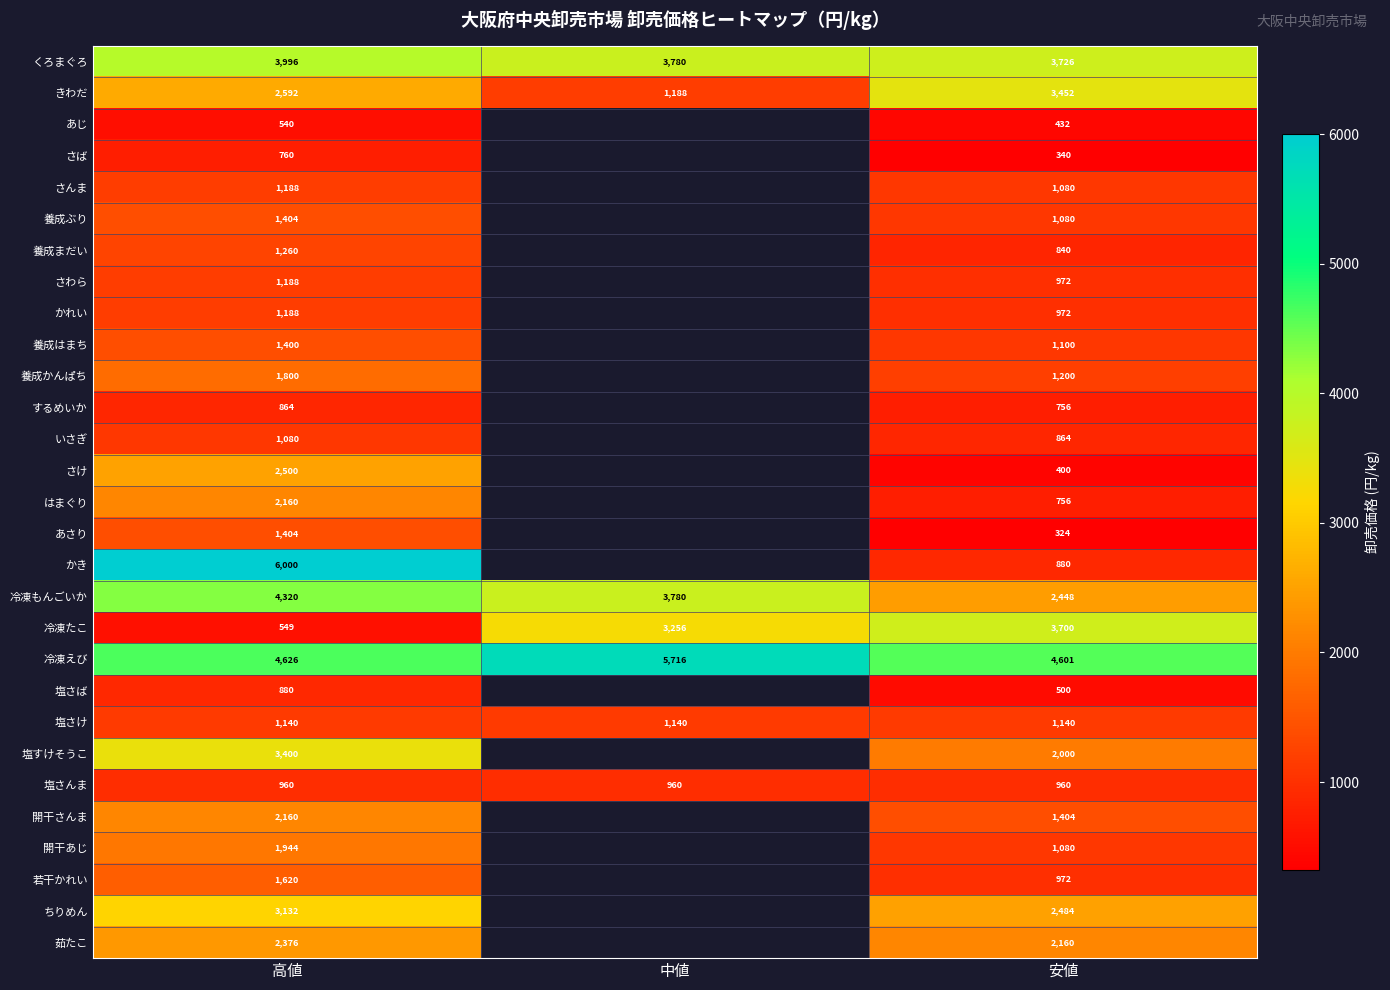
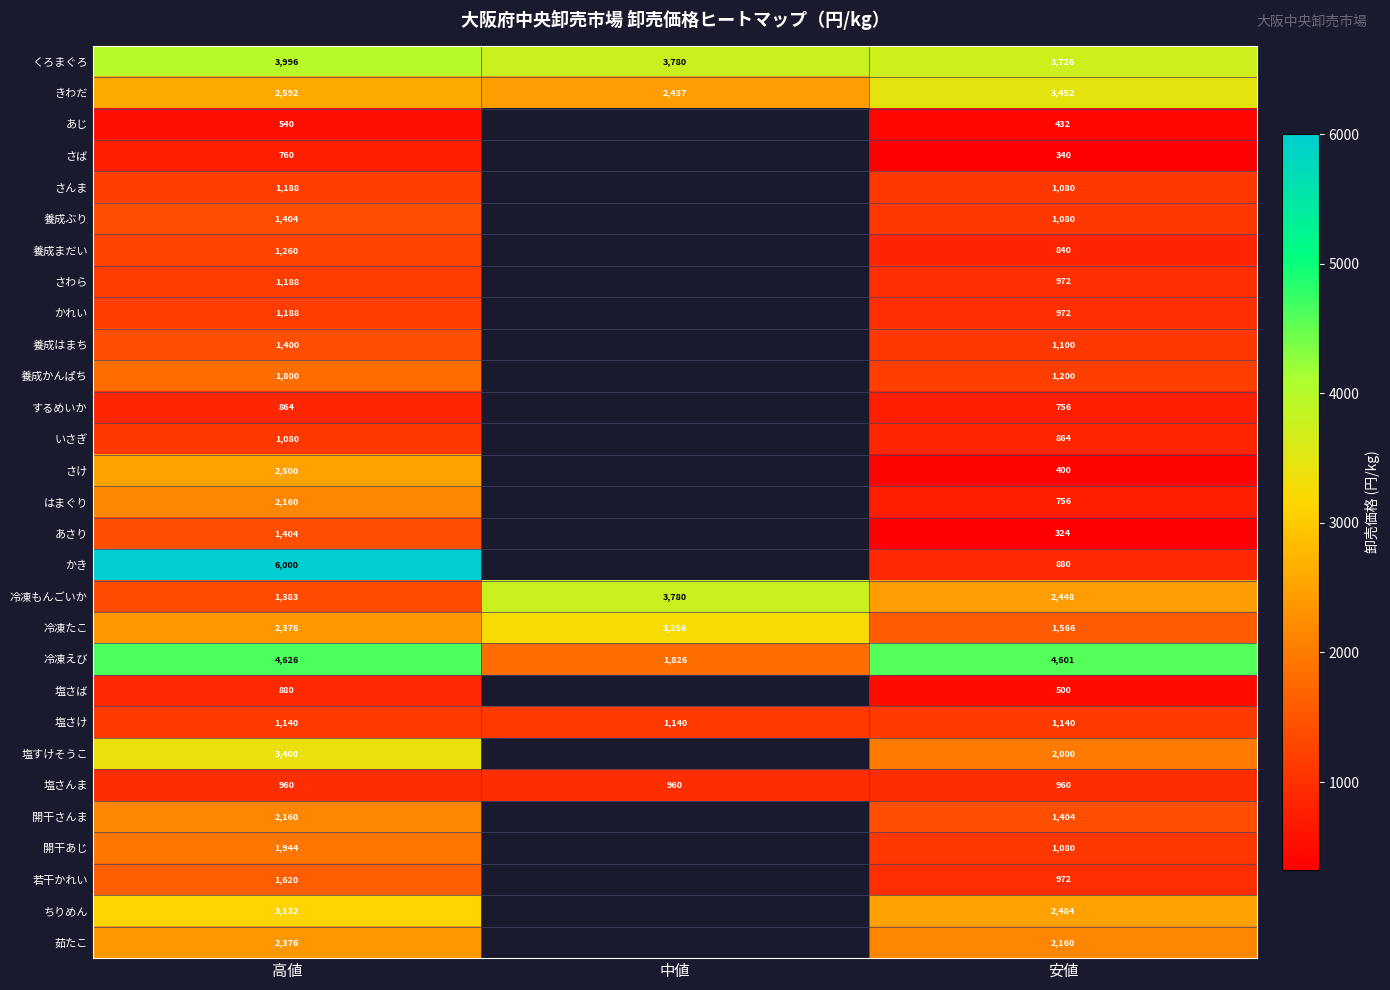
きわだ, 中値: 1,188 -> 2,437
冷凍もんごいか, 高値: 4,320 -> 1,383
冷凍たこ, 高値: 549 -> 2,376
冷凍たこ, 安値: 3,700 -> 1,566
冷凍えび, 中値: 5,716 -> 1,826
